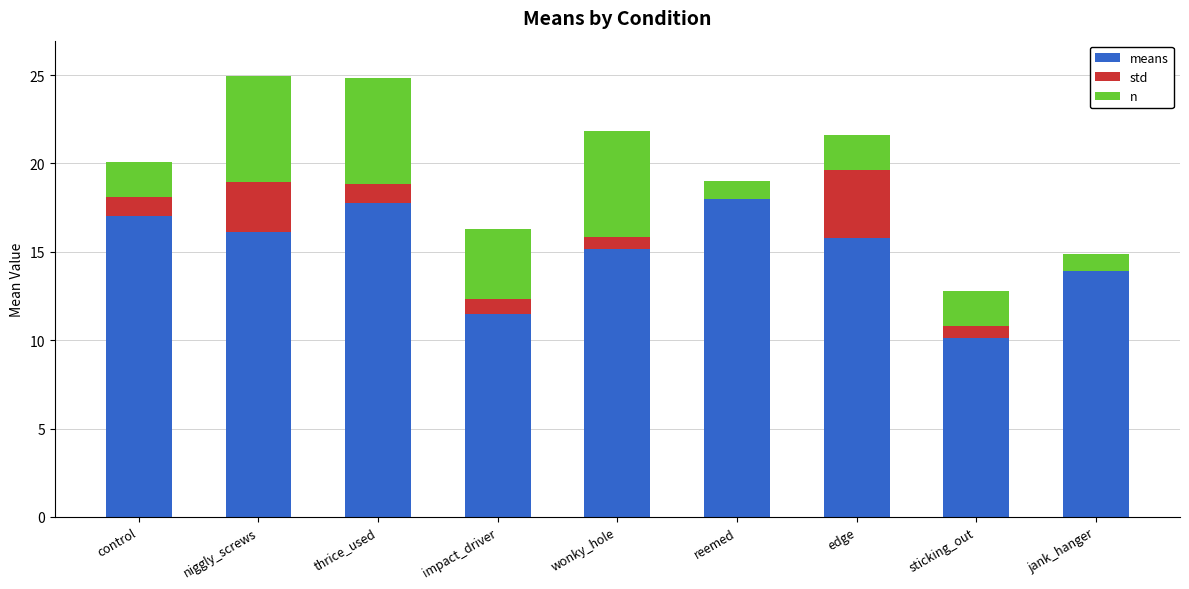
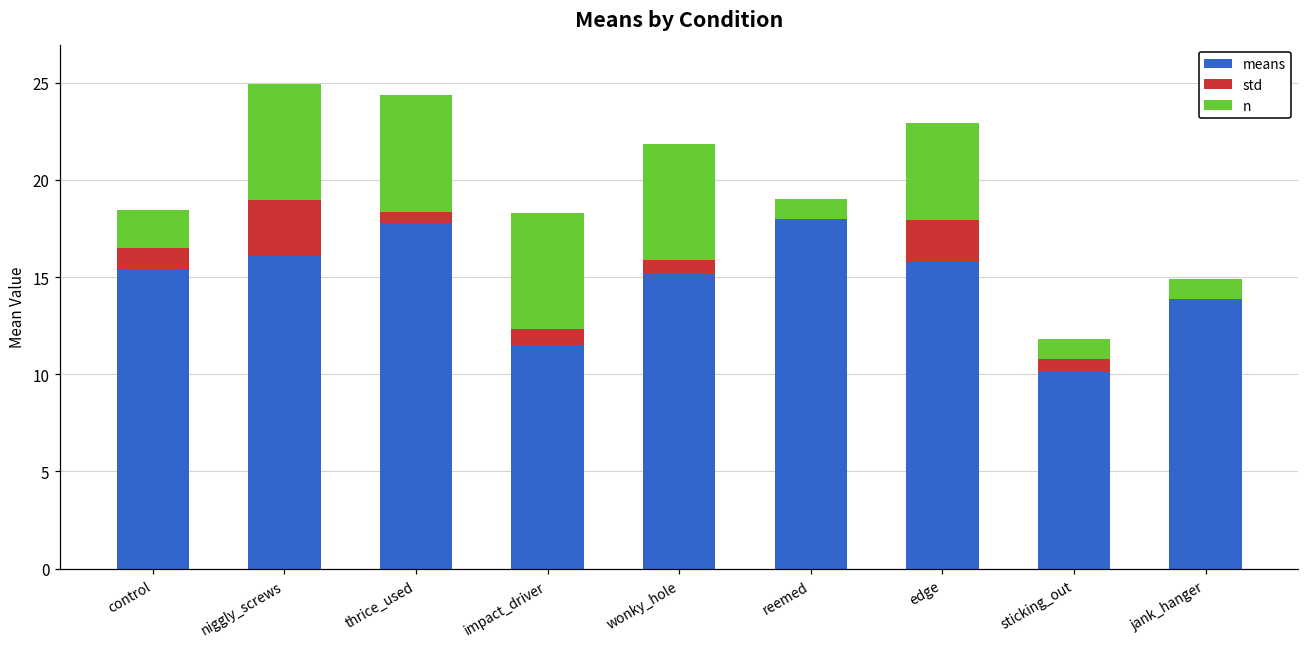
means, control: 17.0 -> 15.4
std, thrice_used: 1.1 -> 0.6
n, impact_driver: 4 -> 6
std, edge: 3.8 -> 2.1
n, edge: 2 -> 5
n, sticking_out: 2 -> 1
